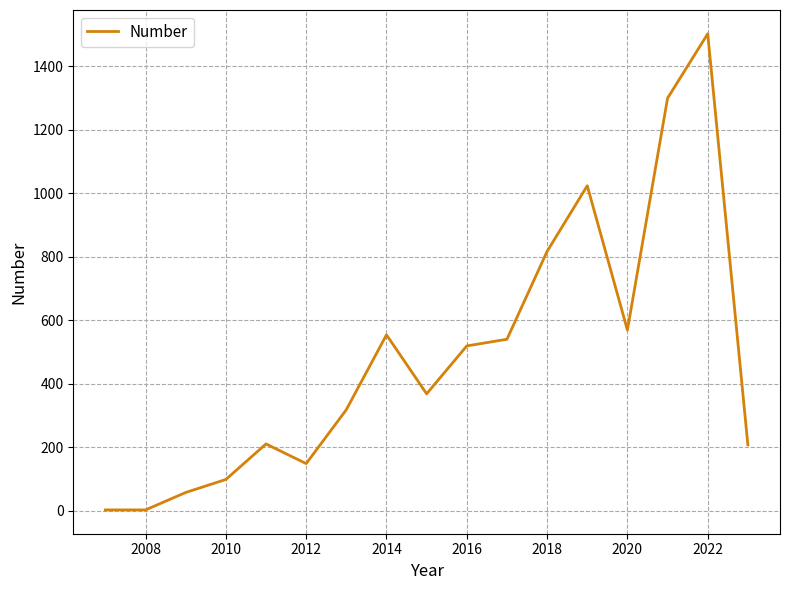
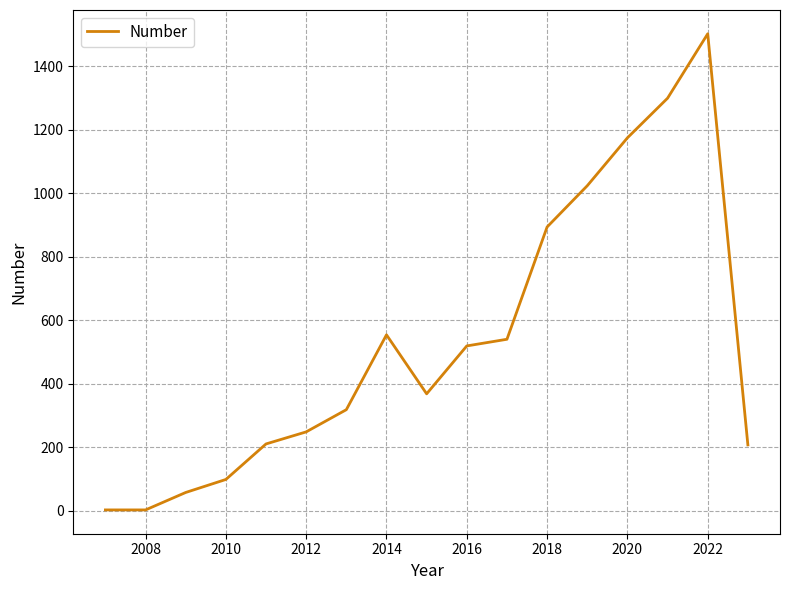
2012: 150 -> 250
2018: 820 -> 890
2020: 570 -> 1180
